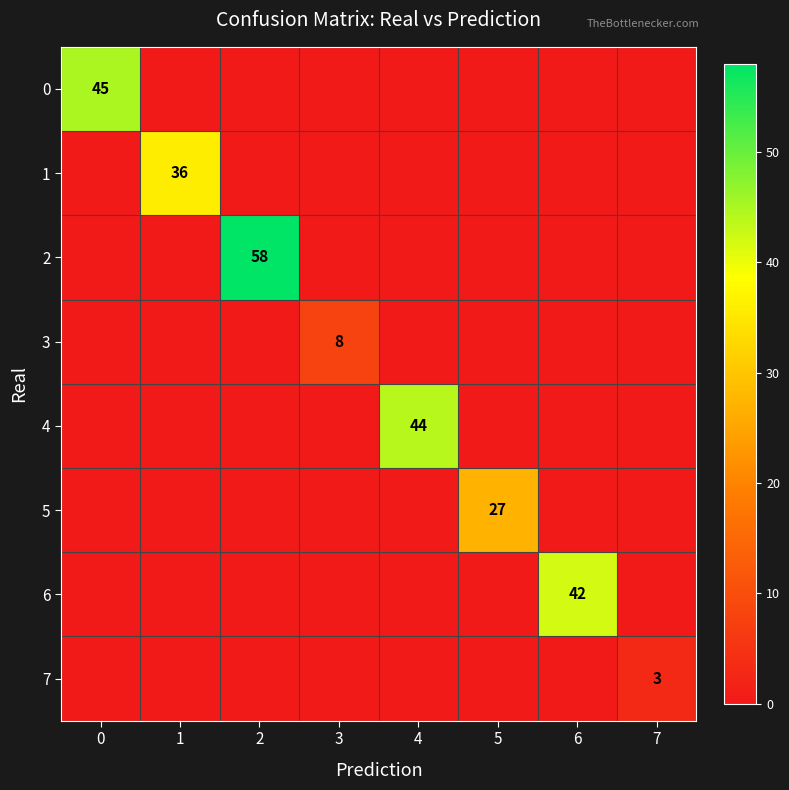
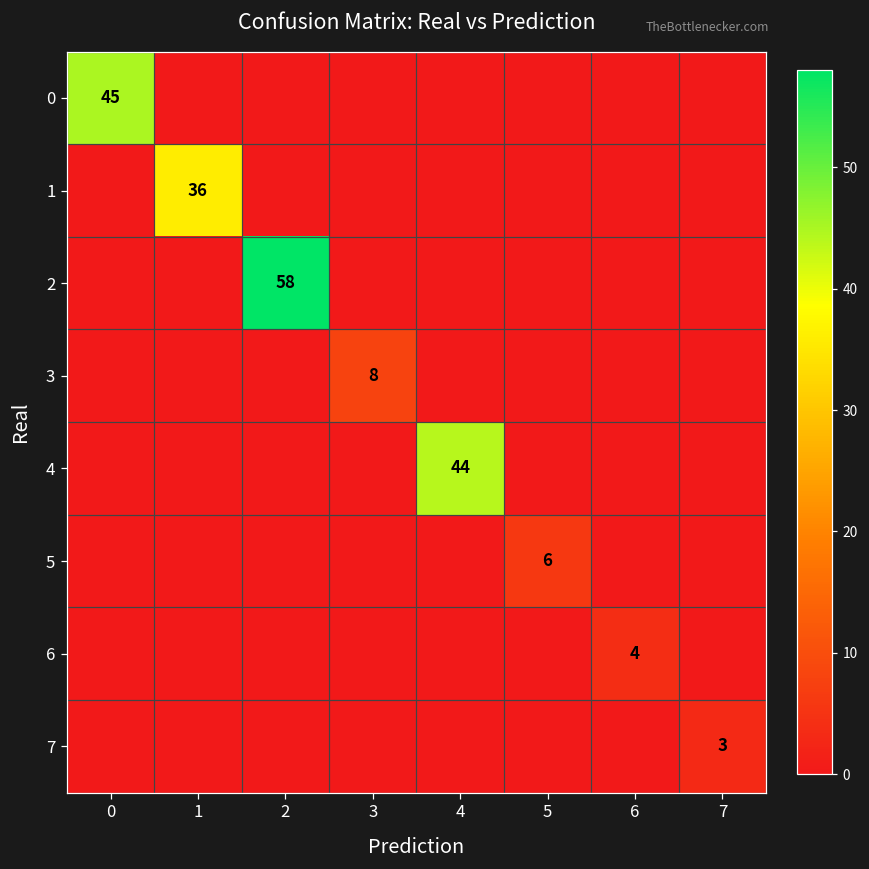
5, 5: 27 -> 6
6, 6: 42 -> 4
